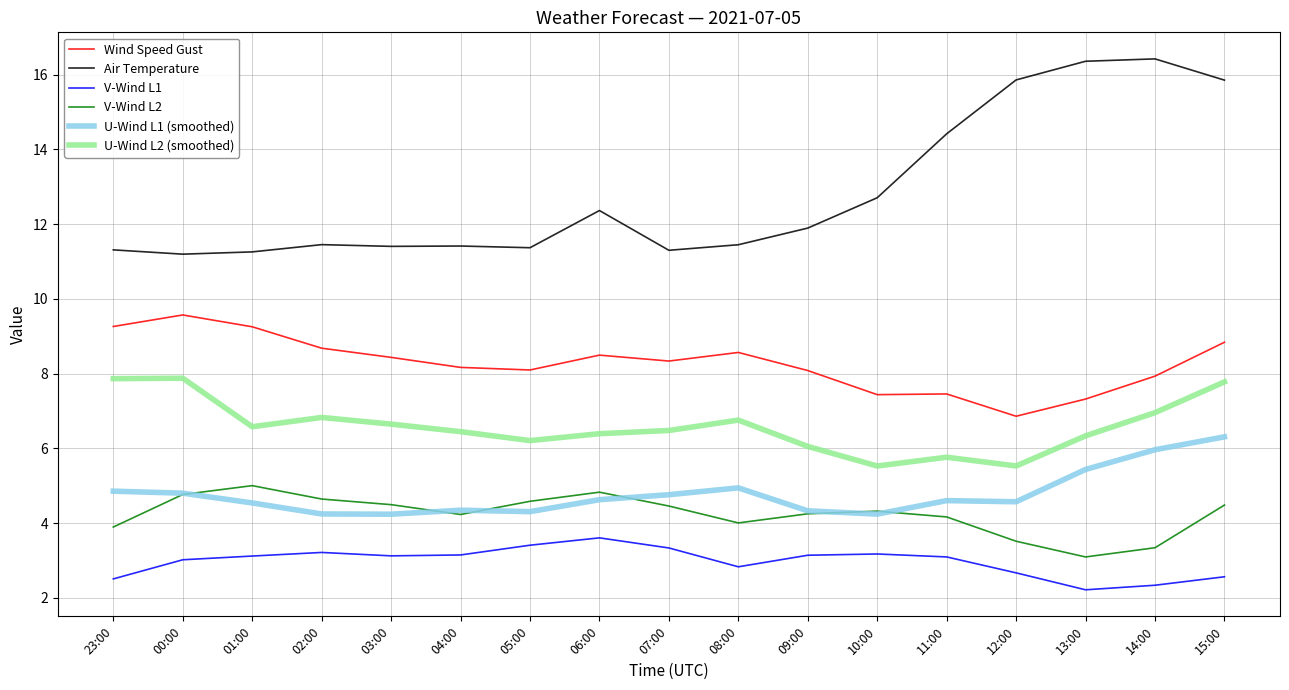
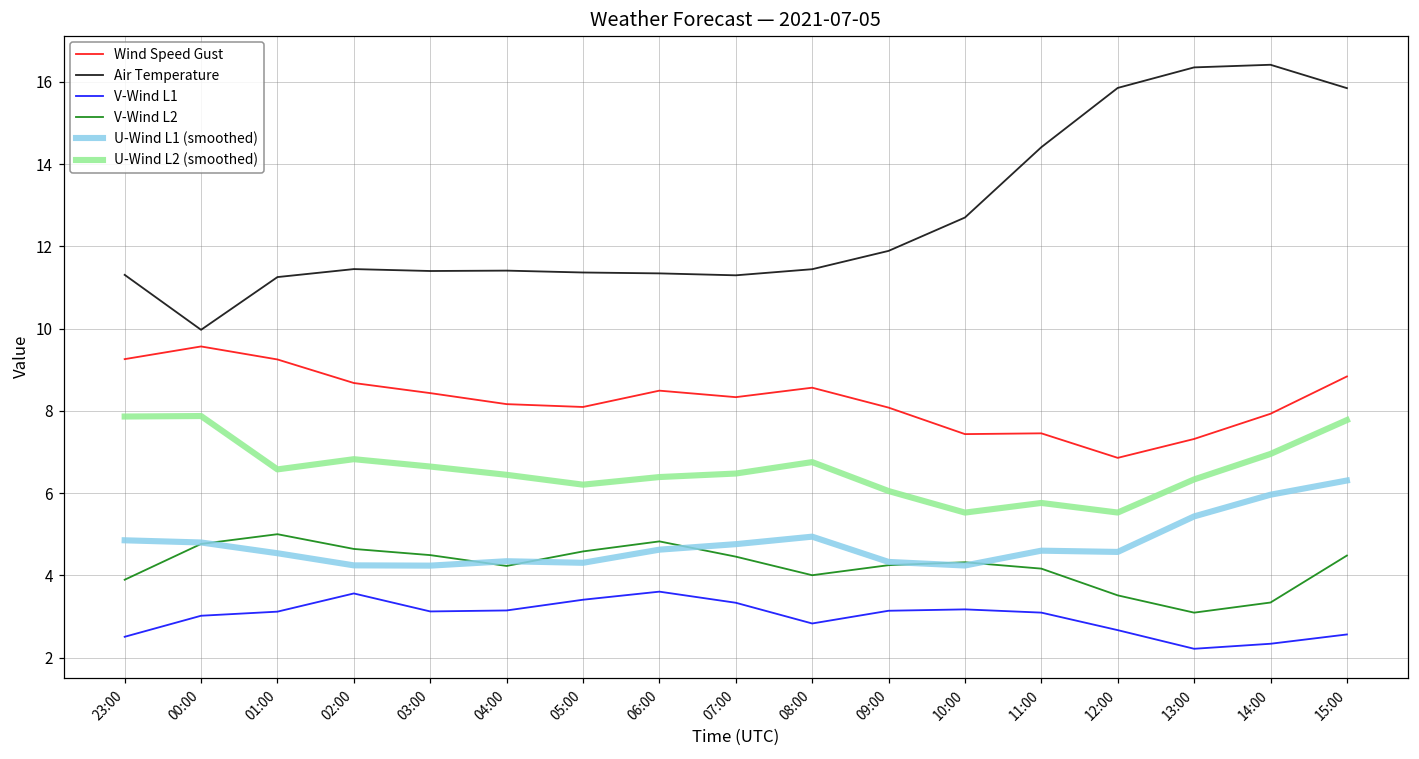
Air Temperature, 00:00: 11.2 -> 10.0
V-Wind L1, 02:00: 3.2 -> 3.6
Air Temperature, 06:00: 12.4 -> 11.3
